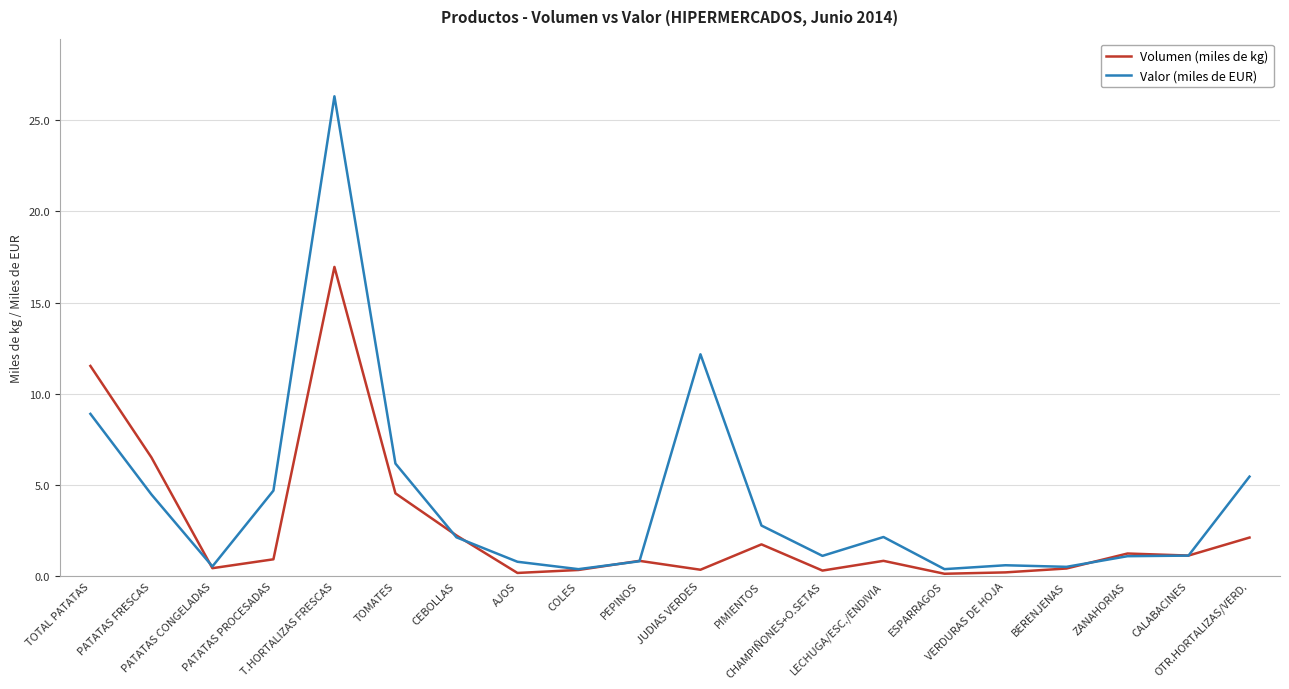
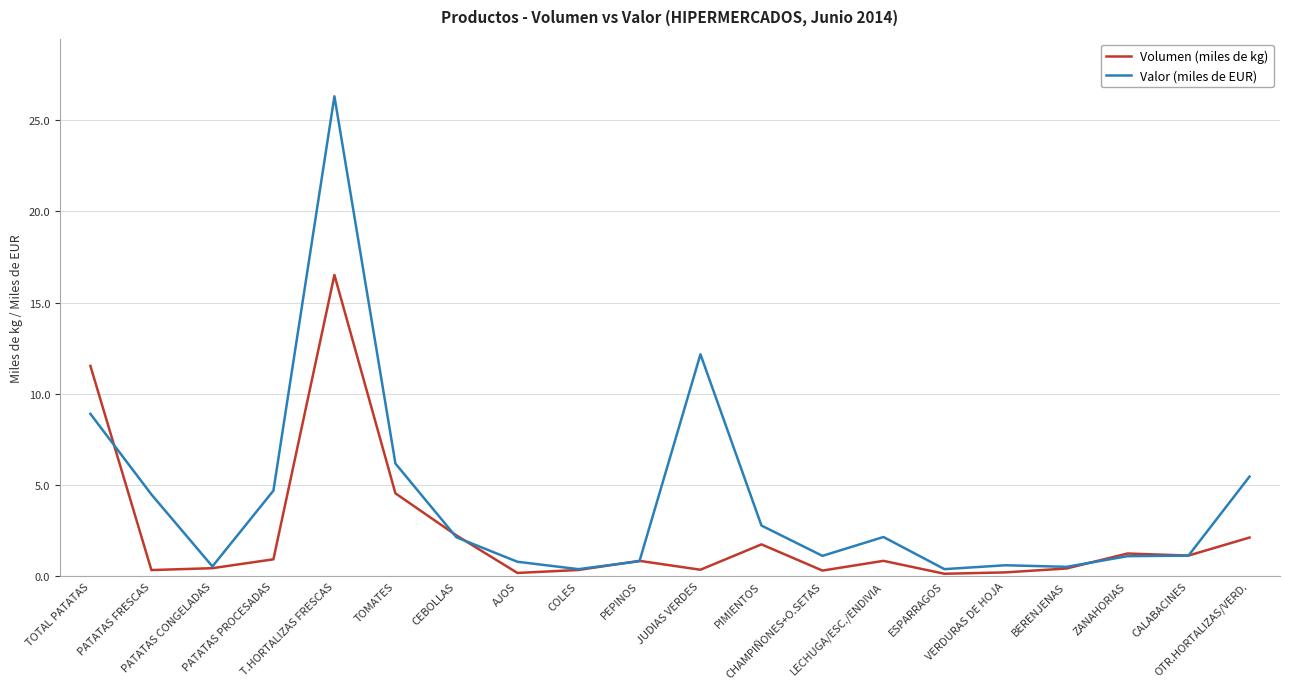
Volumen (miles de kg), PATATAS FRESCAS: 6.5 -> 0.3
Volumen (miles de kg), T.HORTALIZAS FRESCAS: 17.0 -> 16.5
